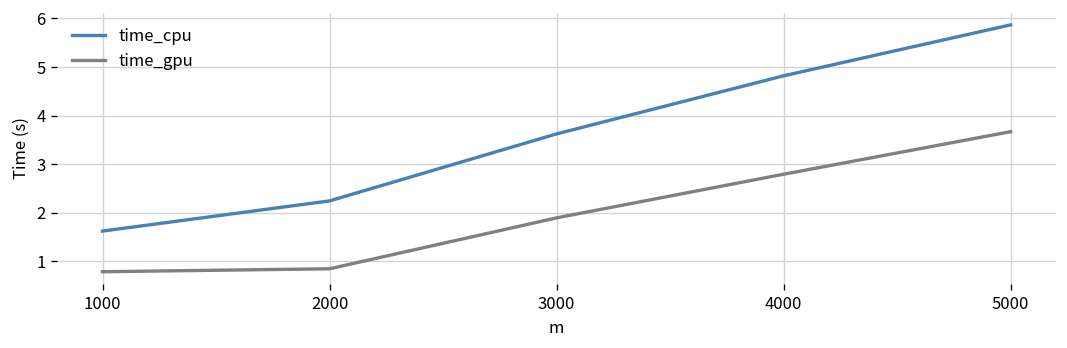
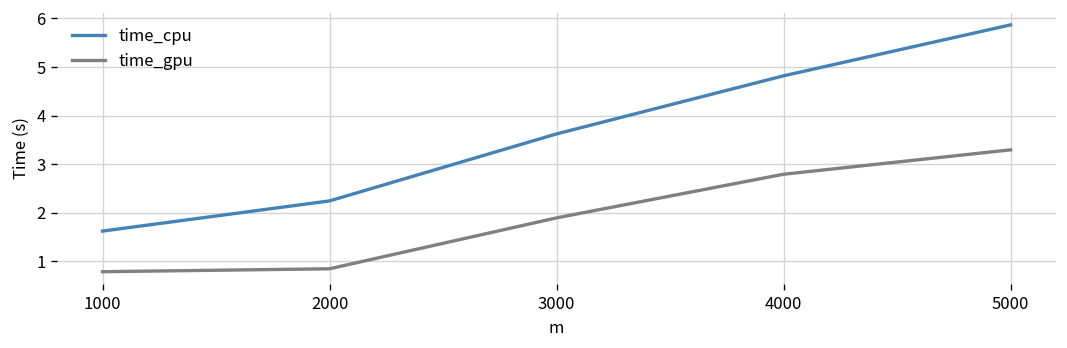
time_gpu, 5000: 3.7 -> 3.3
